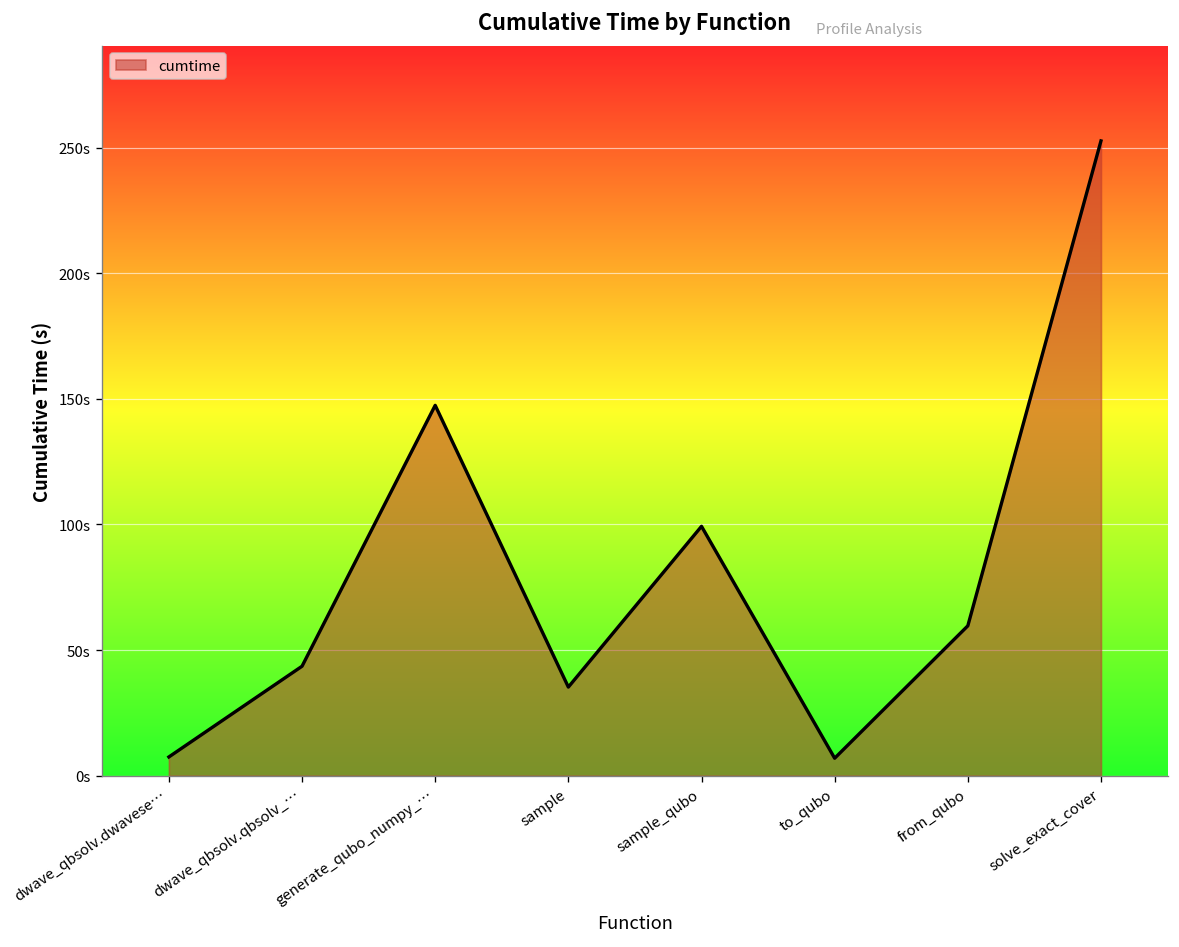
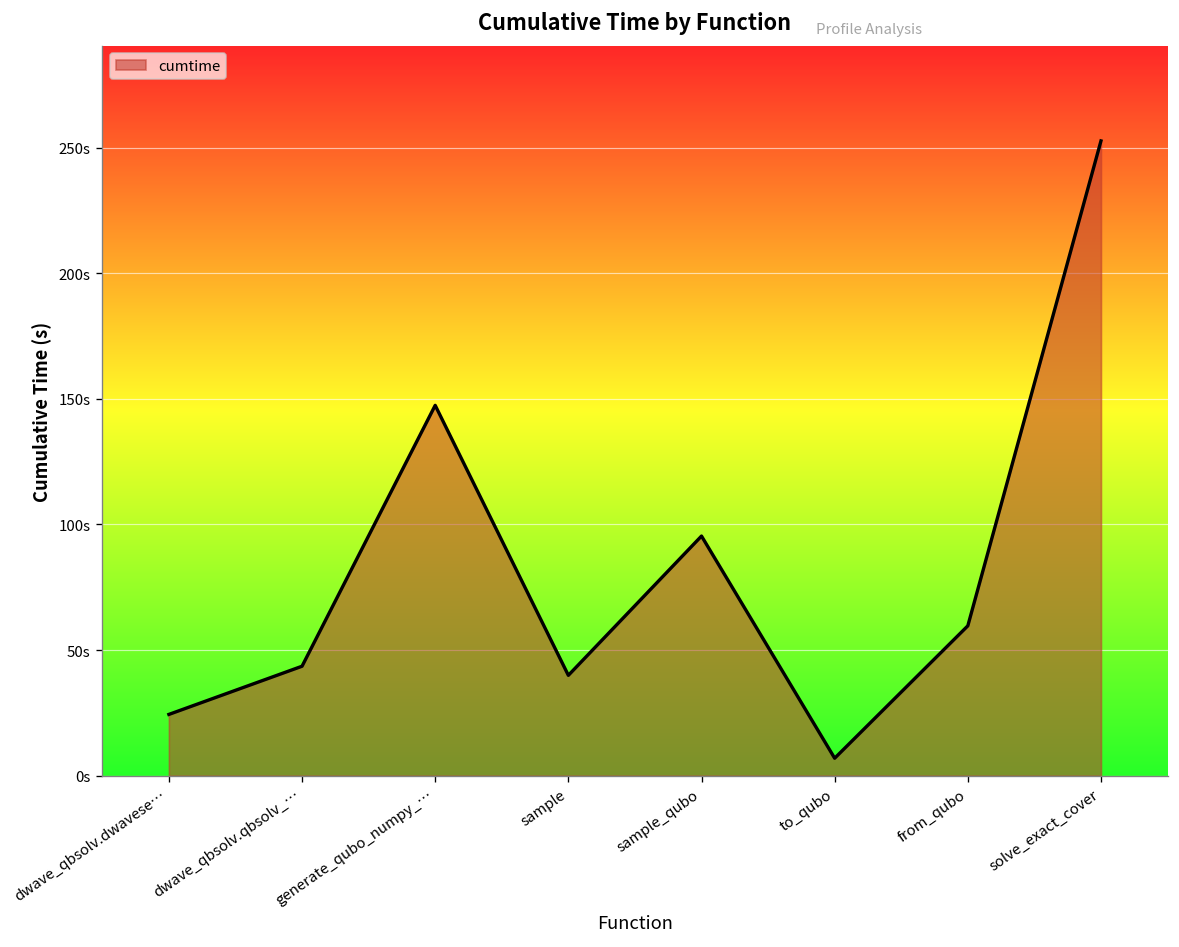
dwave_qbsolv.dwavese…: 7s -> 24s
sample: 35s -> 40s
sample_qubo: 99s -> 95s
